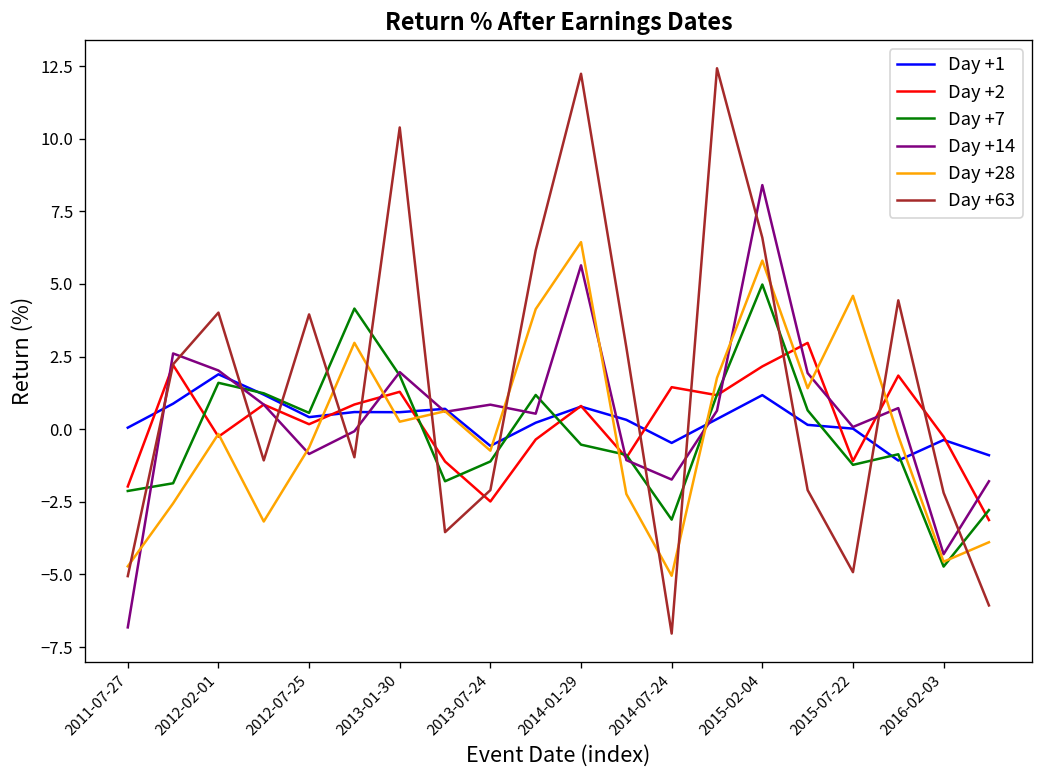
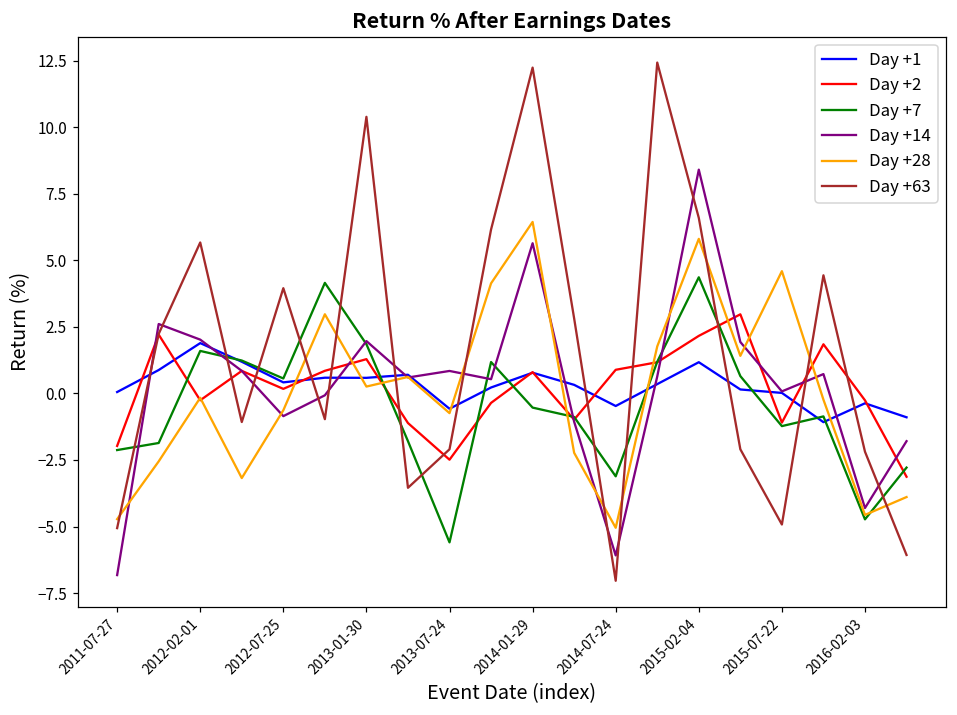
Day +63, 2012-02-01: 4.0 -> 5.7
Day +7, 2013-07-24: -1.1 -> -5.6
Day +2, 2014-07-24: 1.4 -> 0.9
Day +14, 2014-07-24: -1.7 -> -6.1
Day +7, 2015-02-04: 5.0 -> 4.4
